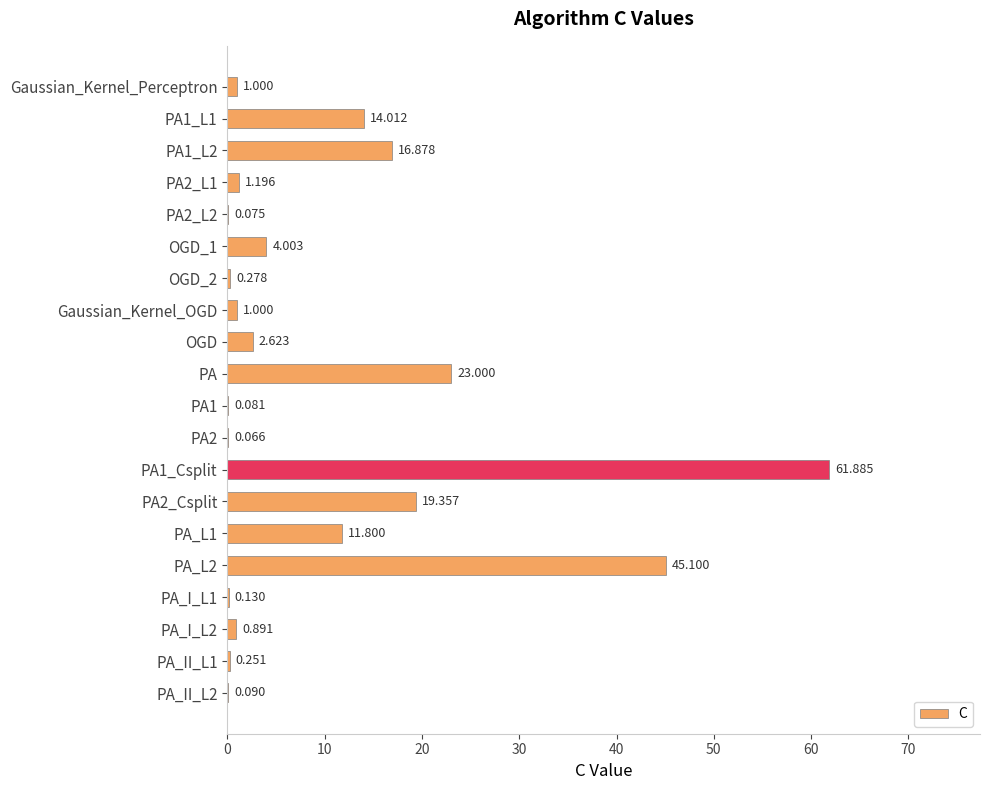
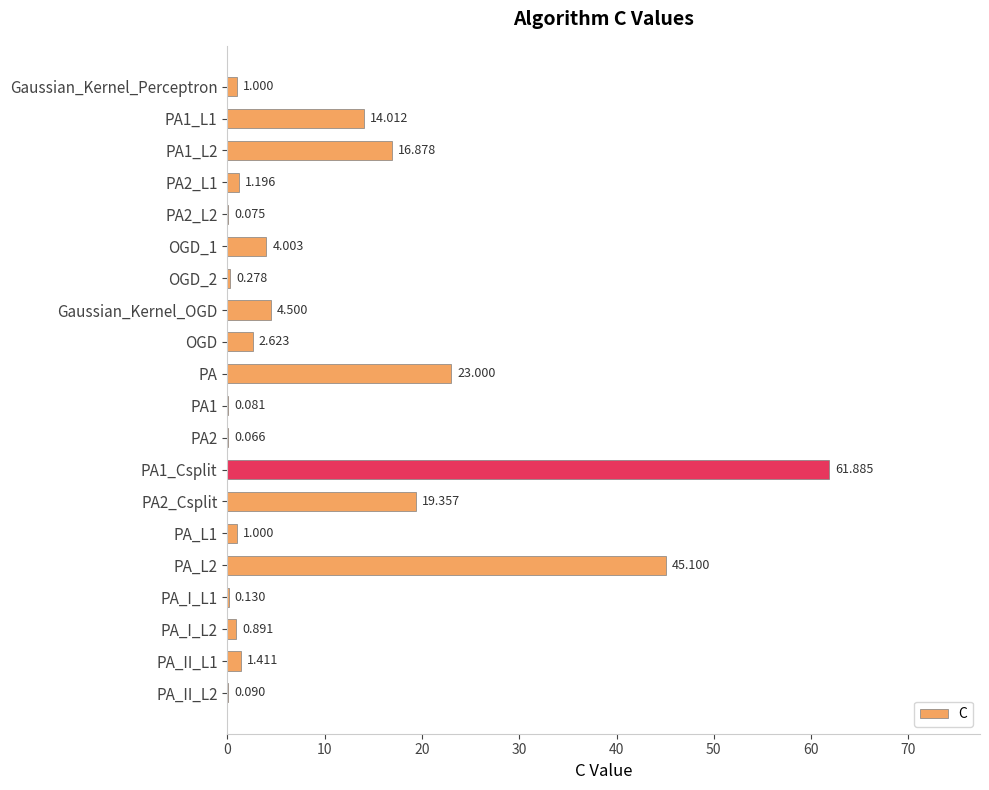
Gaussian_Kernel_OGD: 1.000 -> 4.500
PA_L1: 11.800 -> 1.000
PA_II_L1: 0.251 -> 1.411
